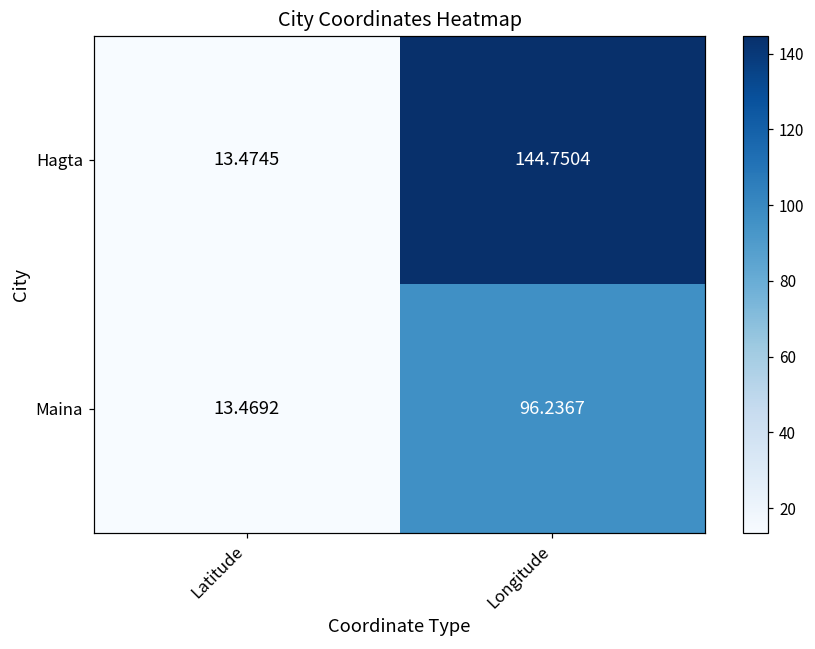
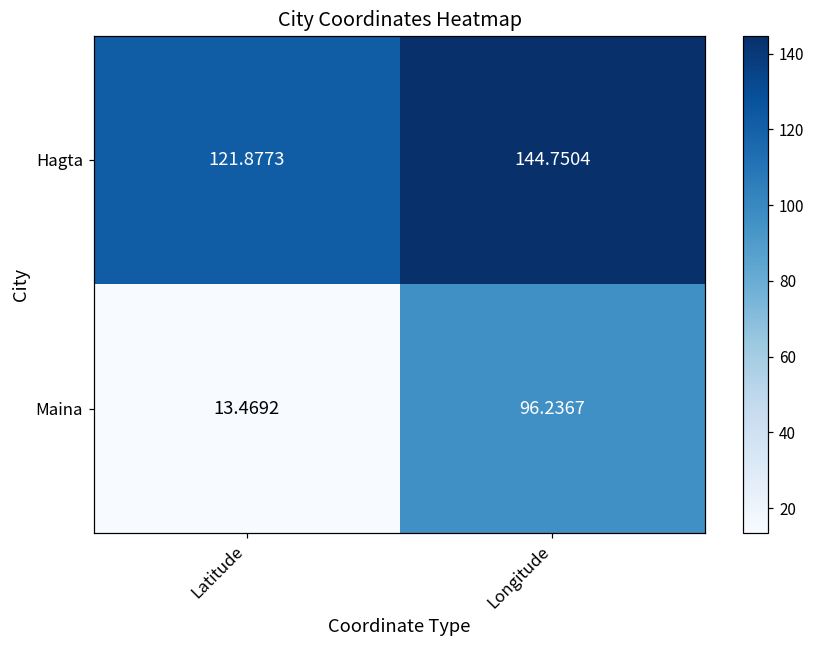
Hagta, Latitude: 13.4745 -> 121.8773
